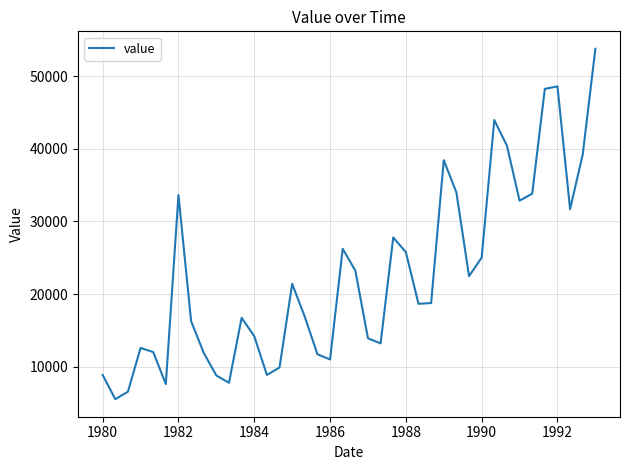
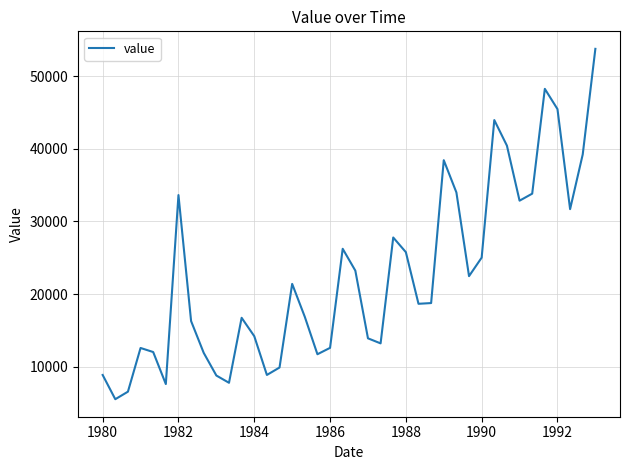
1986: 11000 -> 13000
1992: 49000 -> 45000
